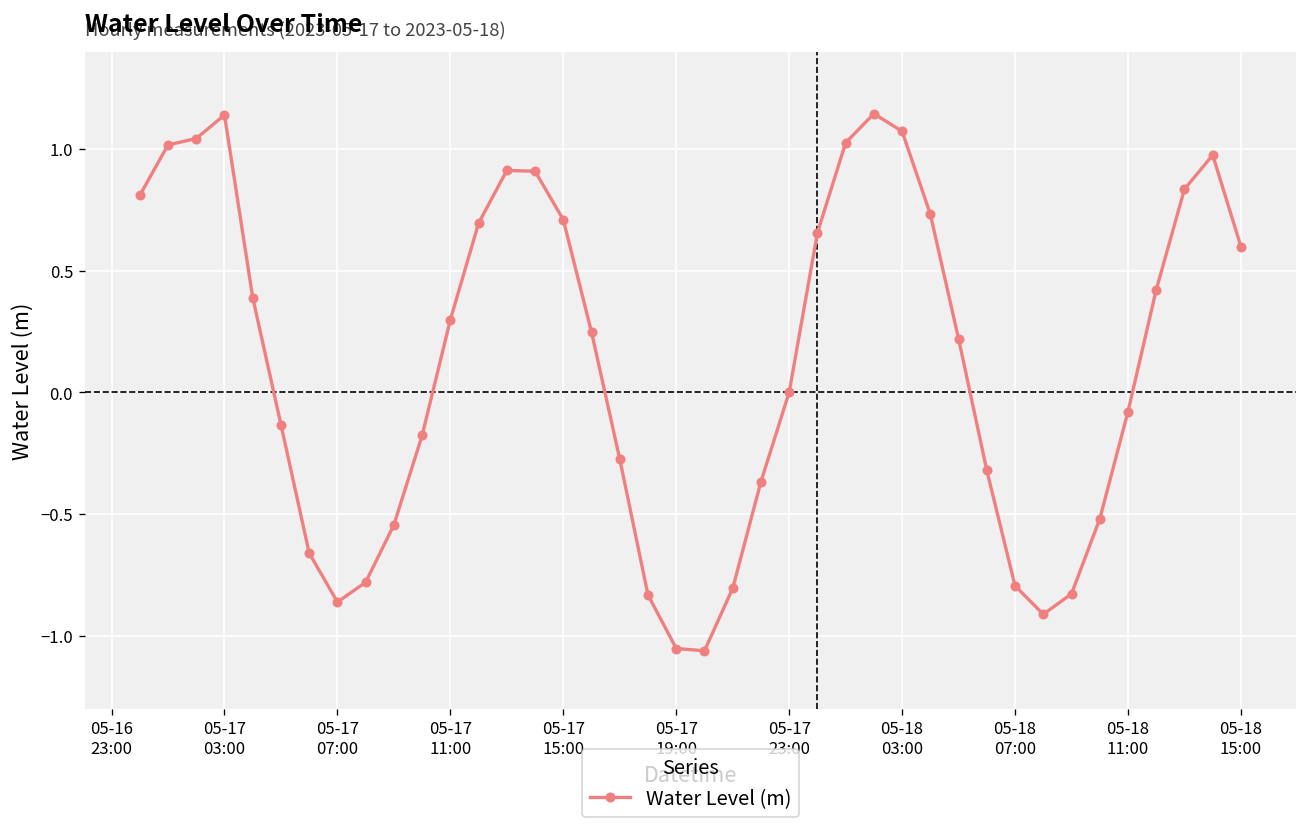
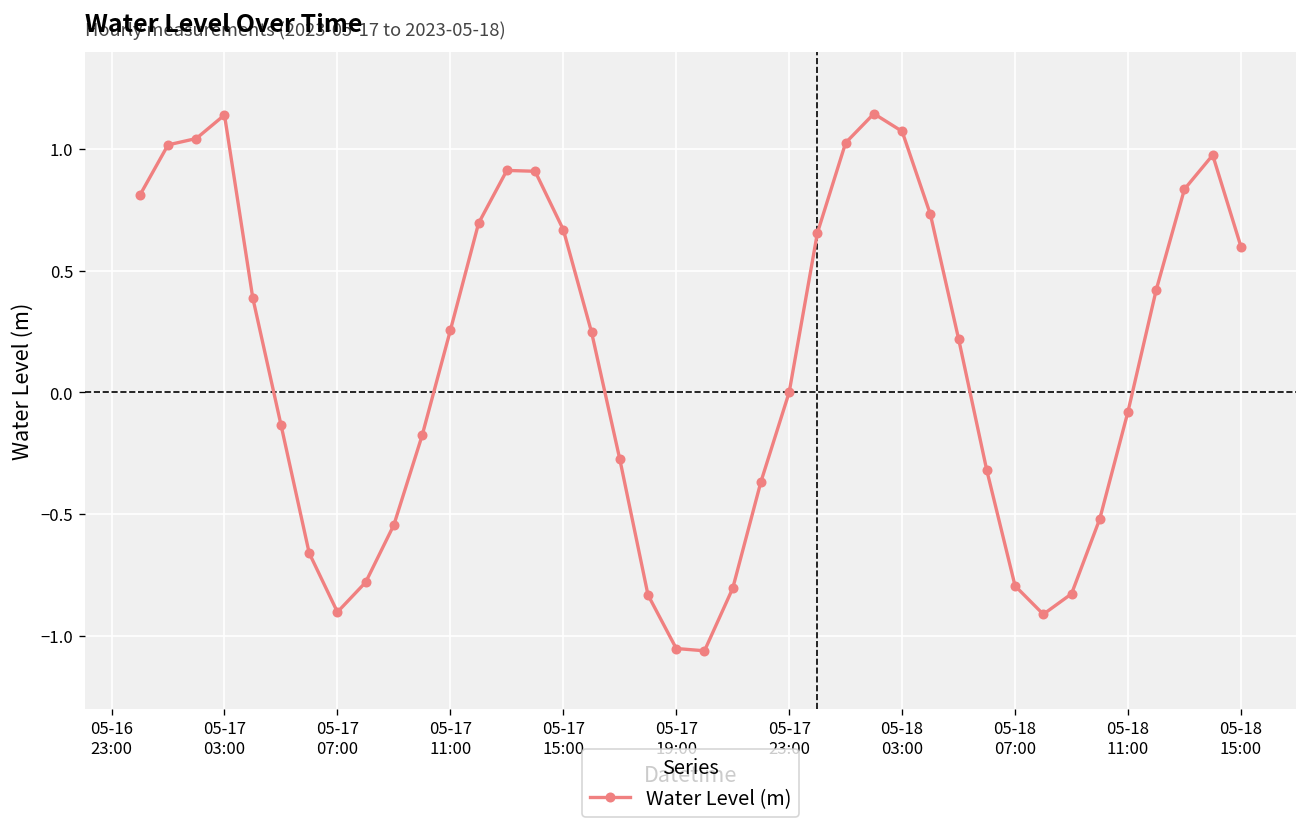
05-17 07:00: -0.86 -> -0.90
05-17 11:00: 0.30 -> 0.25
05-17 15:00: 0.71 -> 0.67
